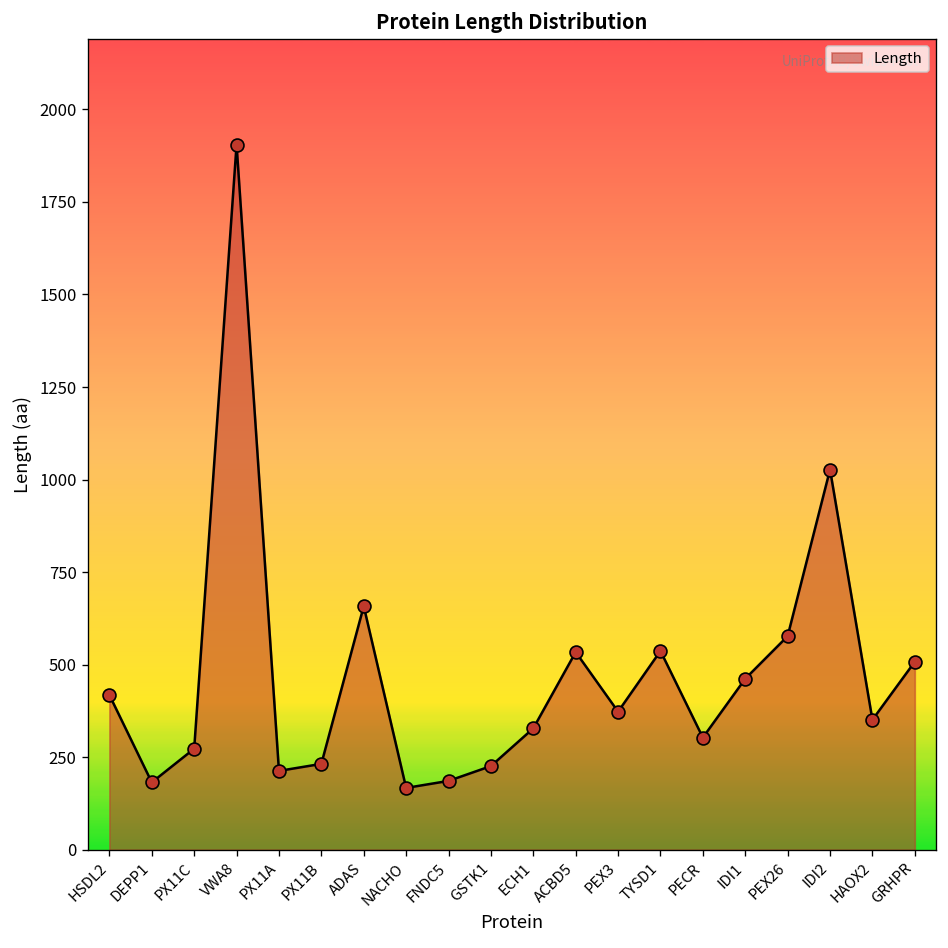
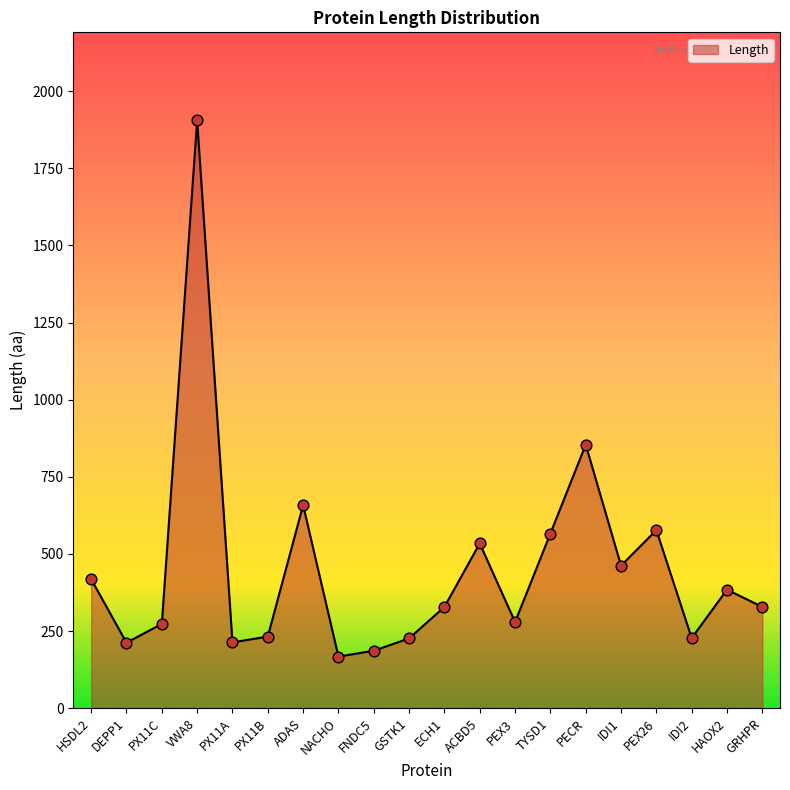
DEPP1: 180 -> 210
PEX3: 370 -> 280
TYSD1: 540 -> 570
PECR: 300 -> 850
IDI2: 1030 -> 230
HAOX2: 350 -> 380
GRHPR: 510 -> 330
